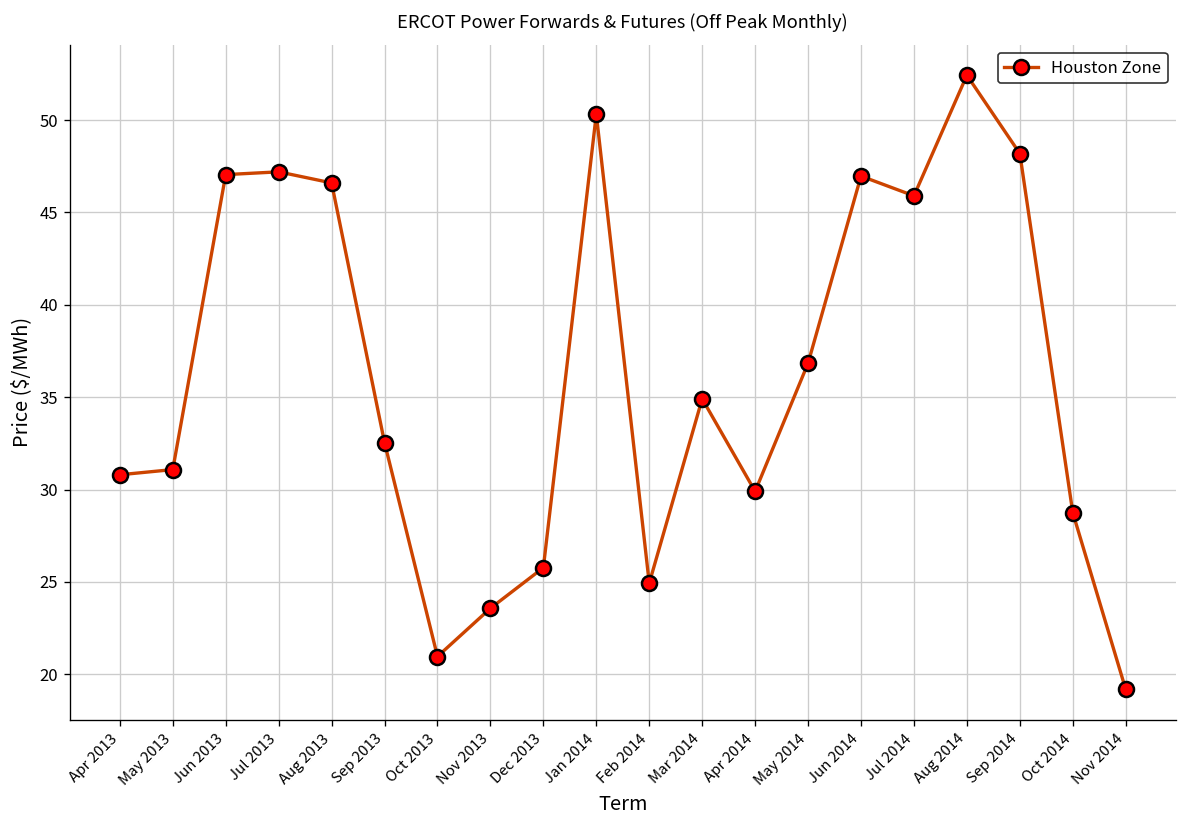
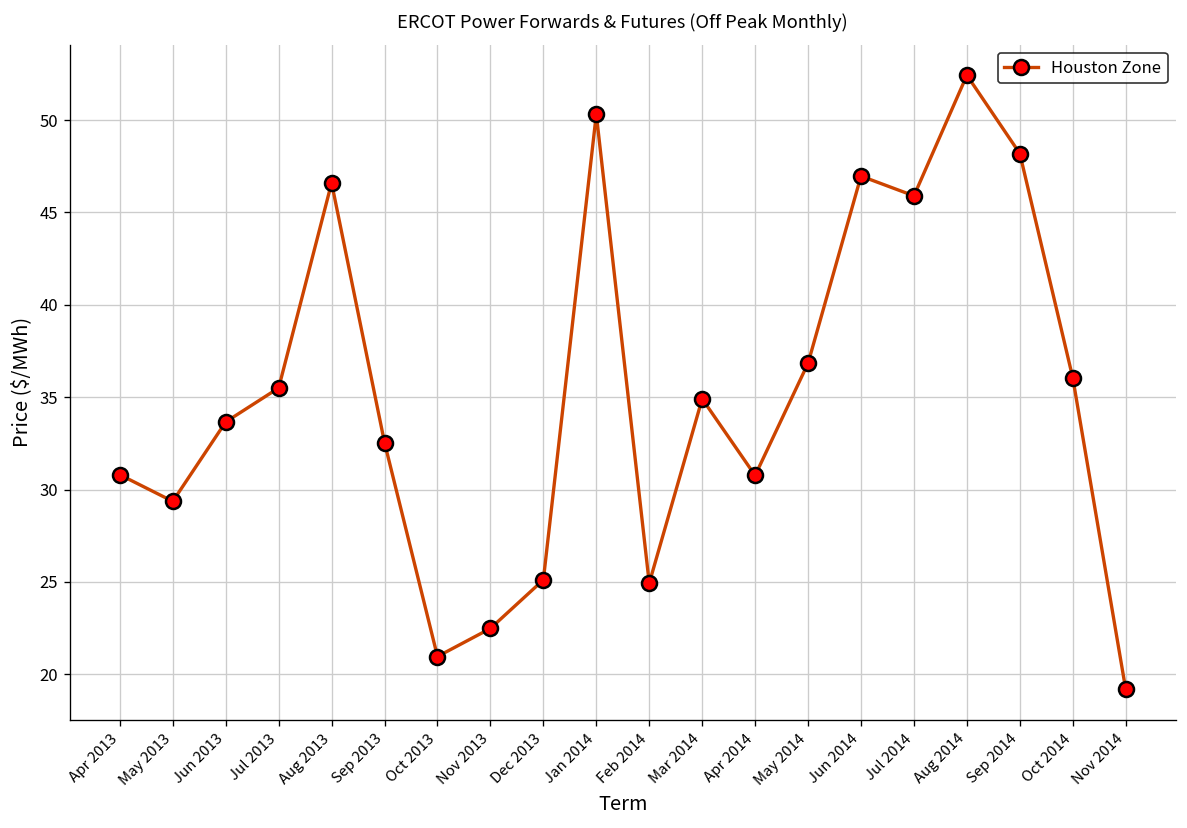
May 2013: 31.1 -> 29.4
Jun 2013: 47.1 -> 33.7
Jul 2013: 47.2 -> 35.5
Nov 2013: 23.6 -> 22.5
Dec 2013: 25.8 -> 25.1
Apr 2014: 29.9 -> 30.8
Oct 2014: 28.8 -> 36.1
